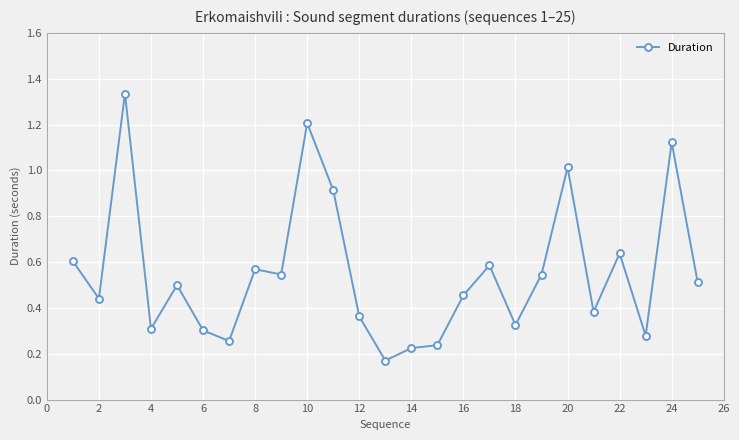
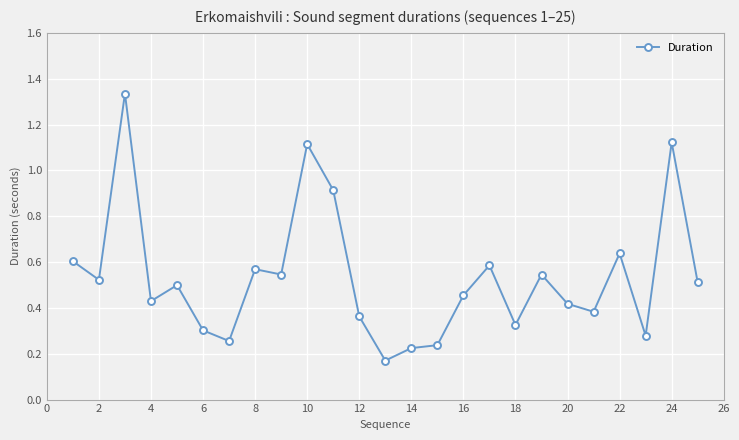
2: 0.44 -> 0.52
4: 0.31 -> 0.43
10: 1.21 -> 1.11
20: 1.01 -> 0.42
